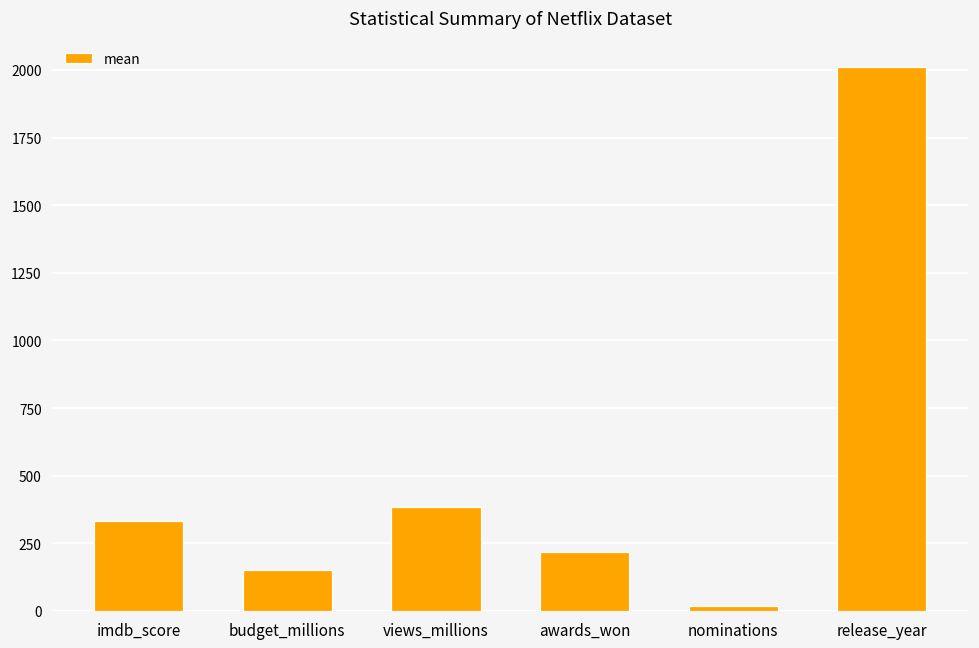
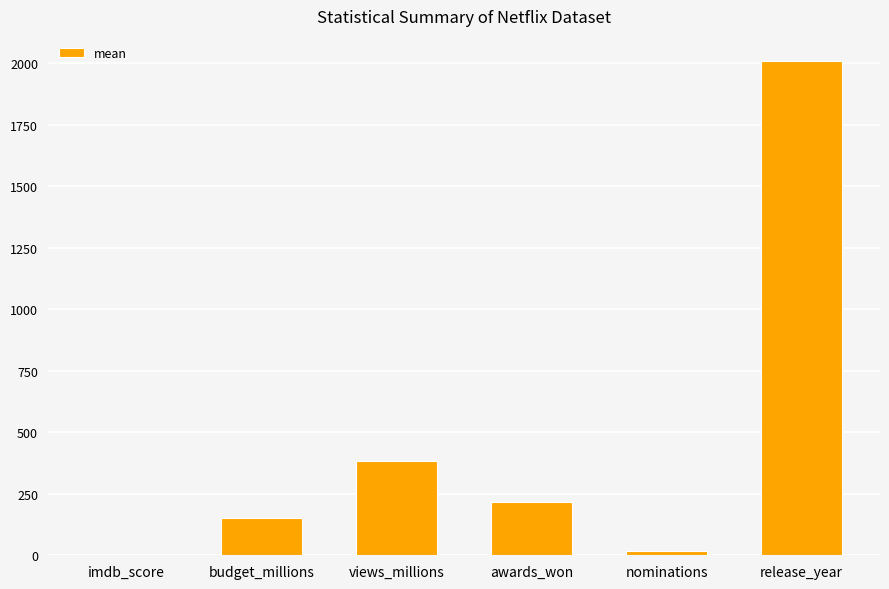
imdb_score: 330 -> 10
